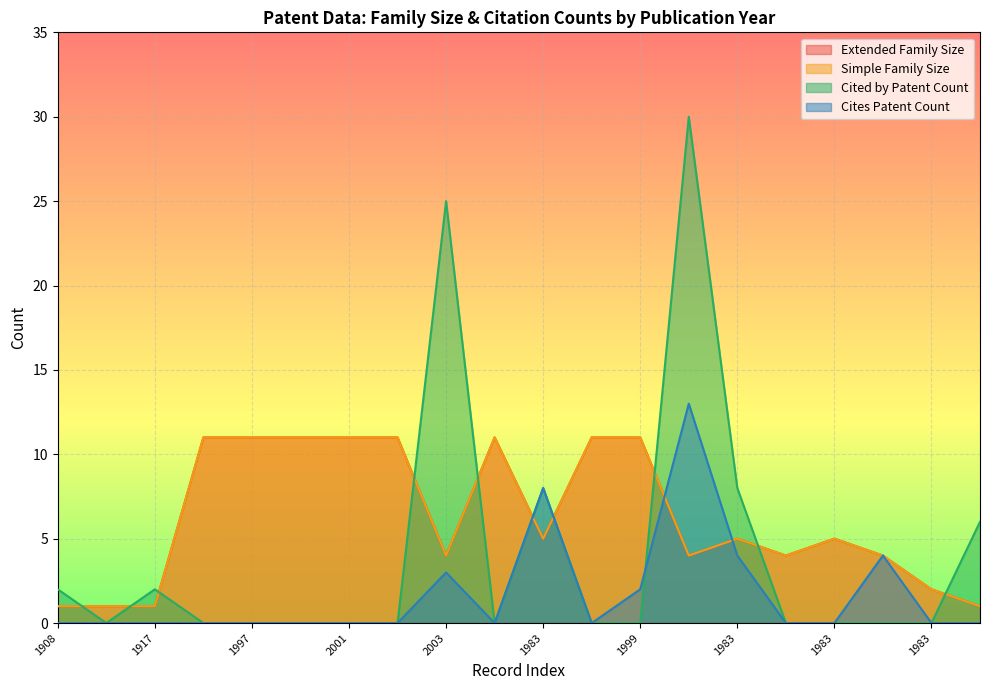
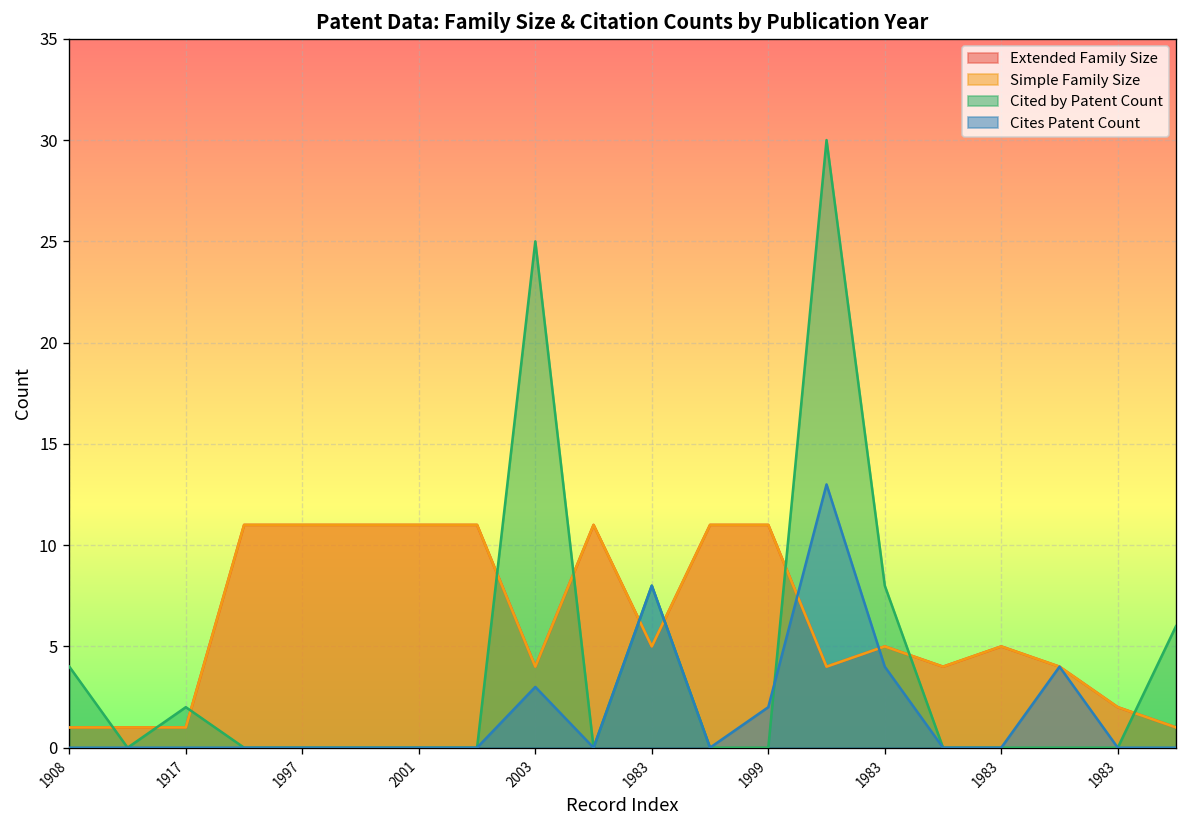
Cited by Patent Count, 1908: 2 -> 4
